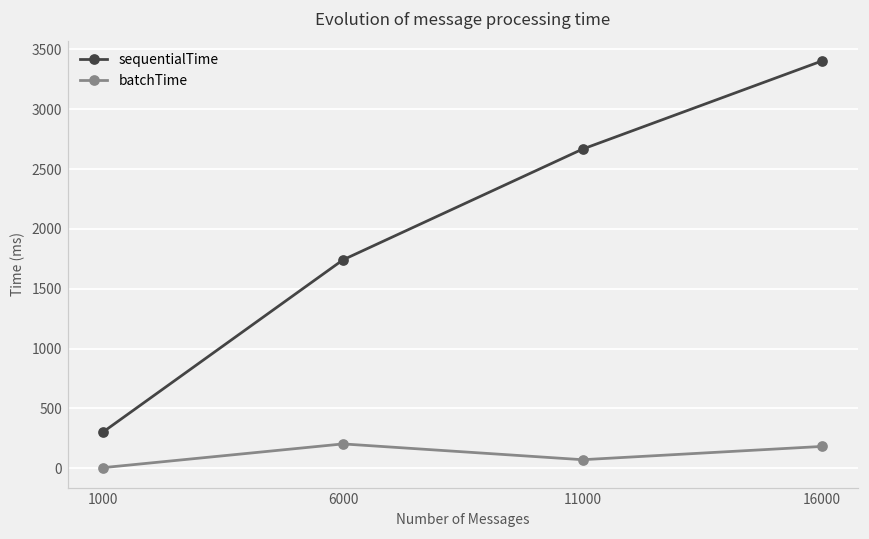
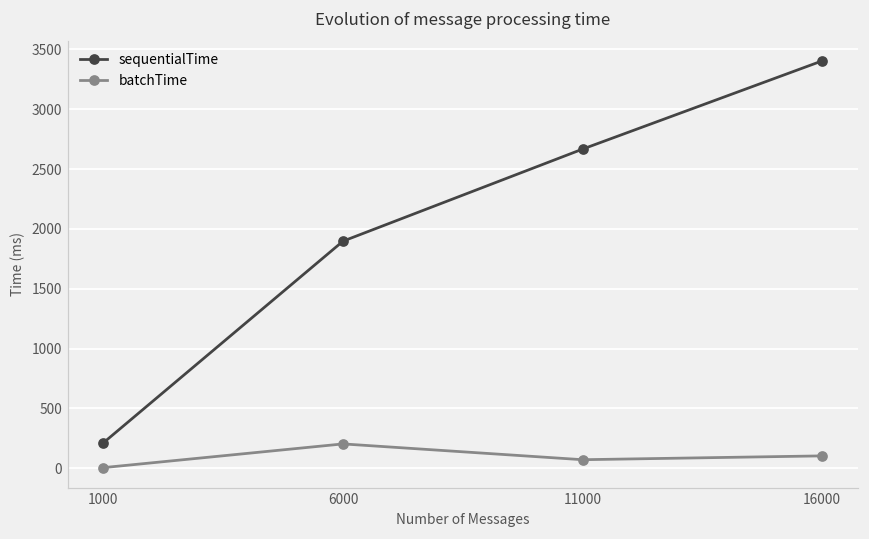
sequentialTime, 1000: 310 -> 210
sequentialTime, 6000: 1740 -> 1900
batchTime, 16000: 180 -> 100
